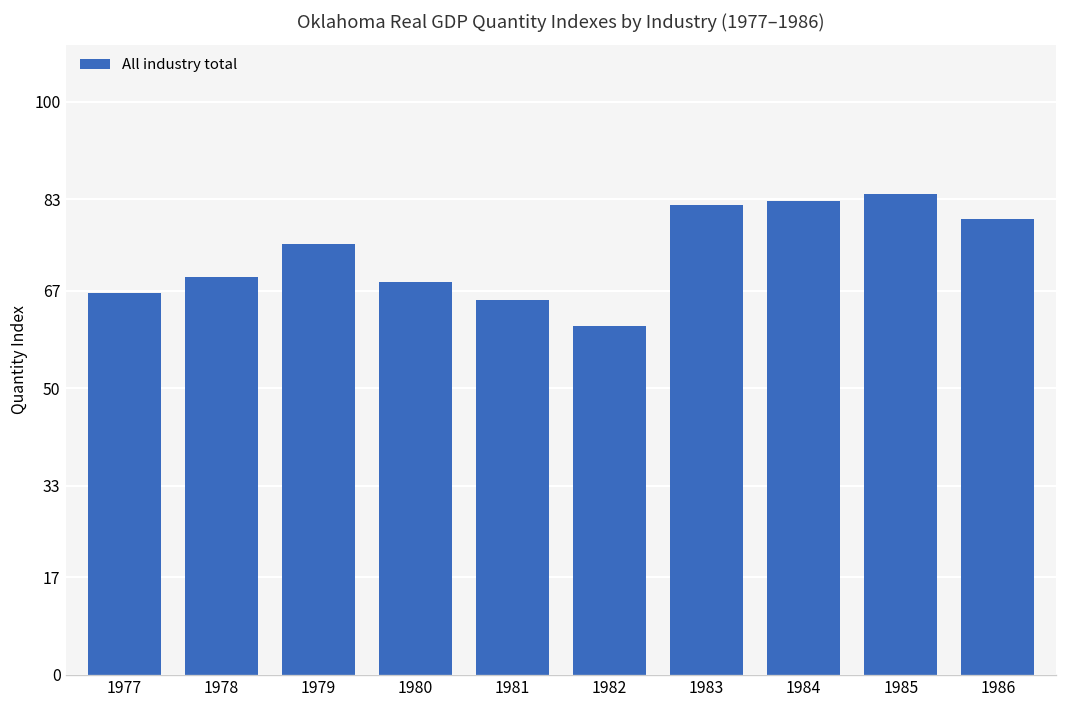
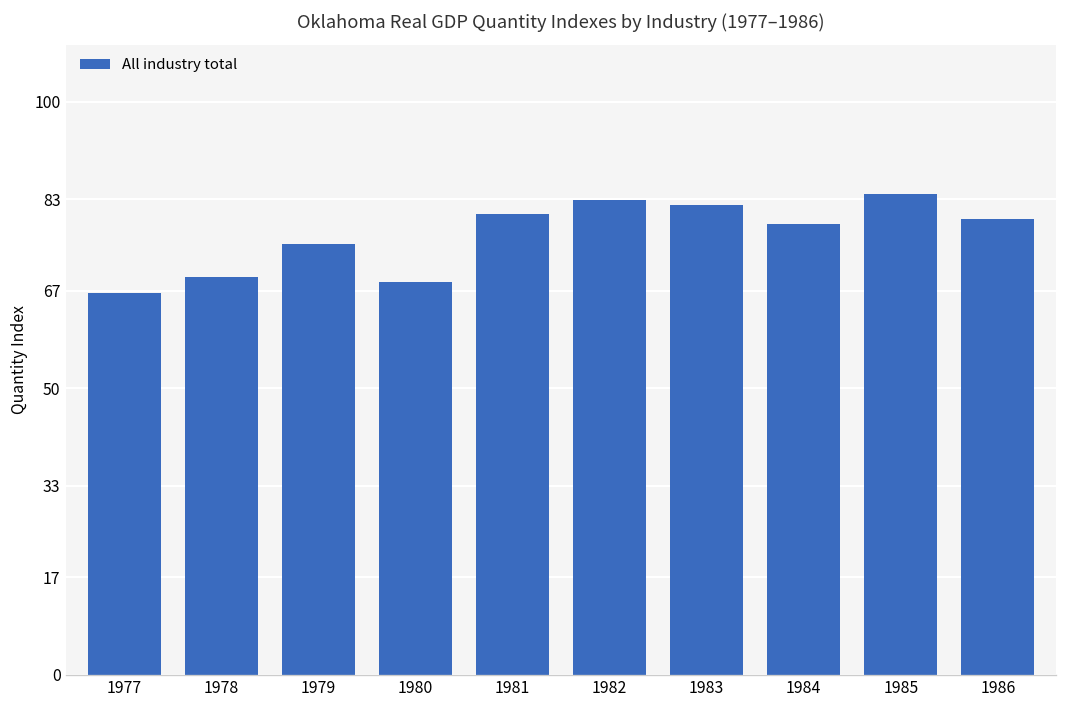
1981: 65 -> 80
1982: 61 -> 83
1984: 83 -> 79
